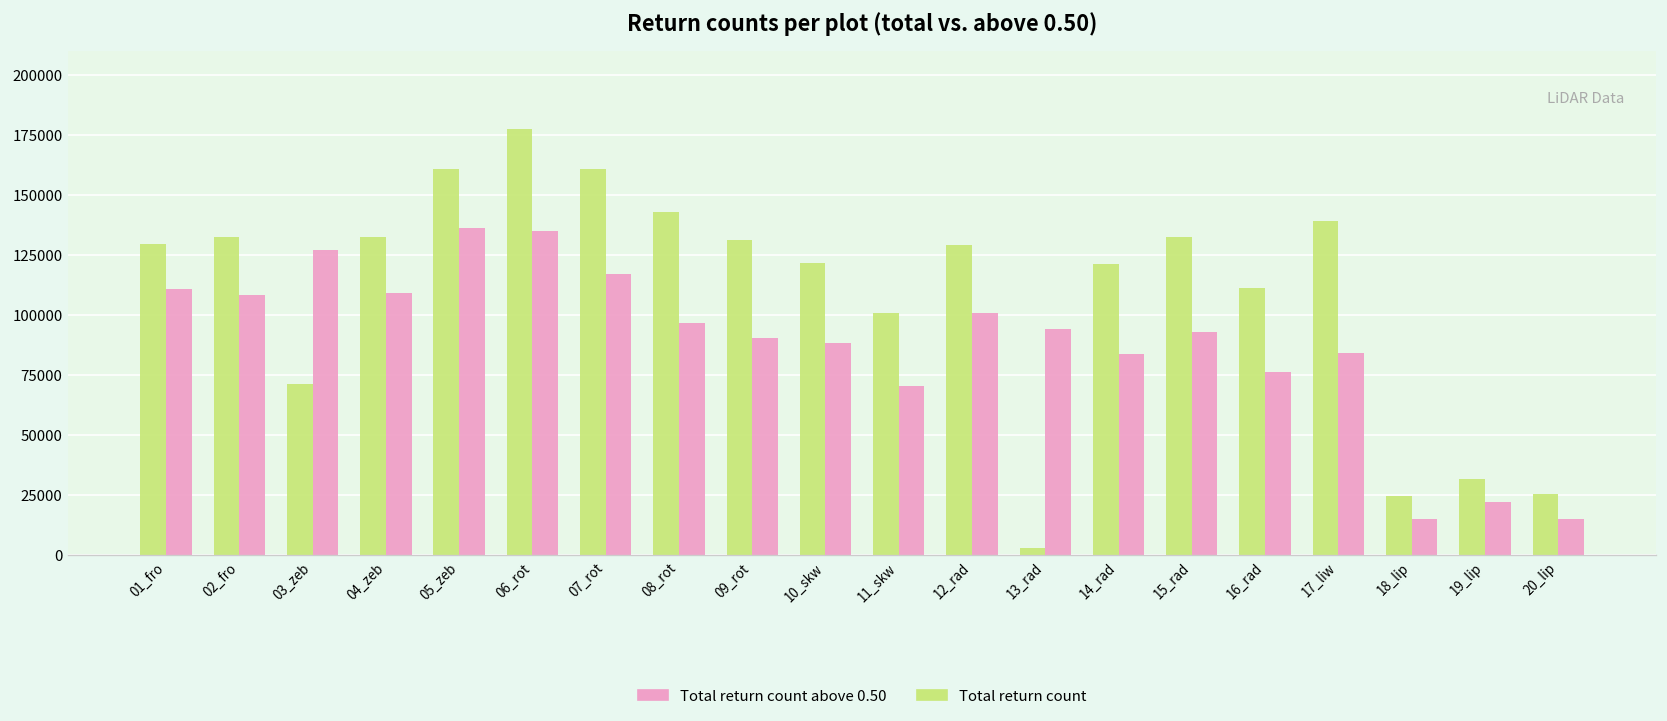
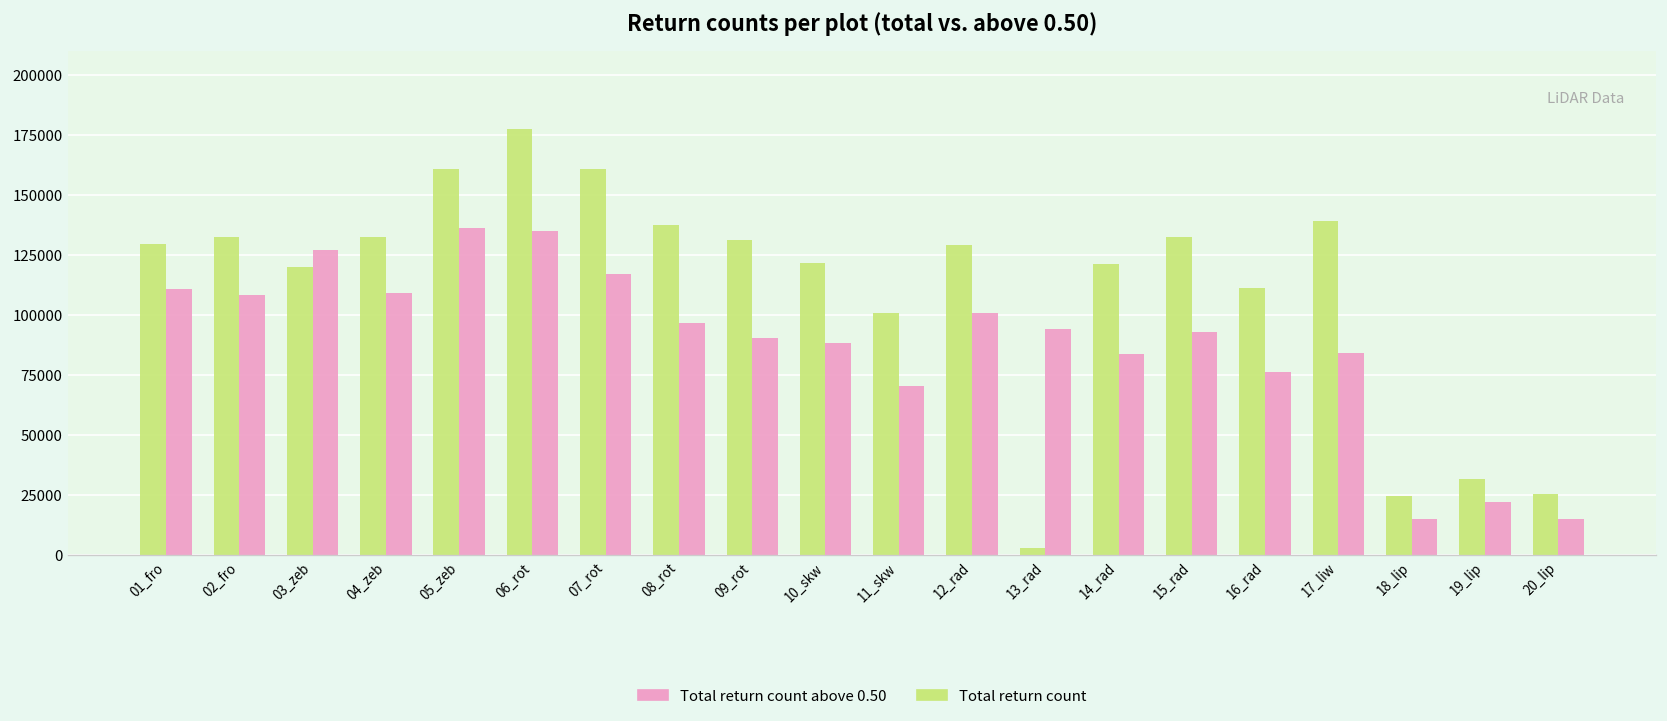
Total return count, 03_zeb: 71000 -> 120000
Total return count, 08_rot: 143000 -> 137000
